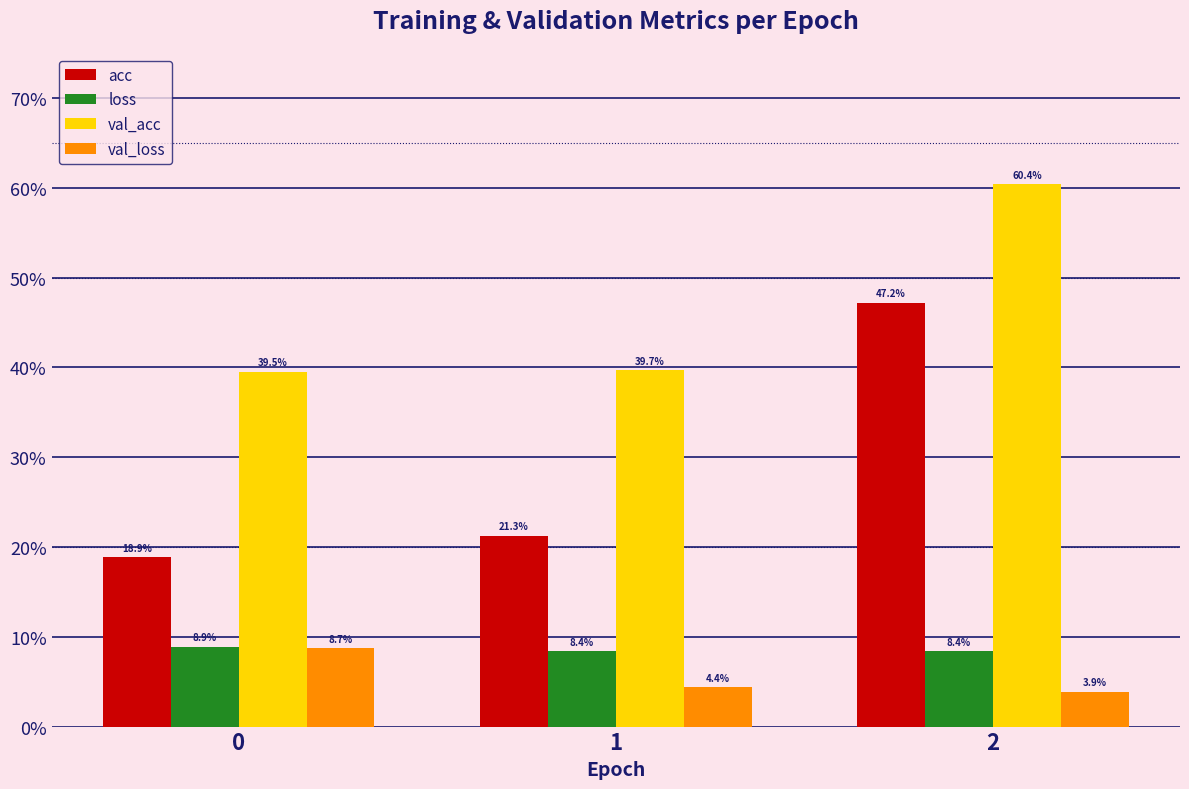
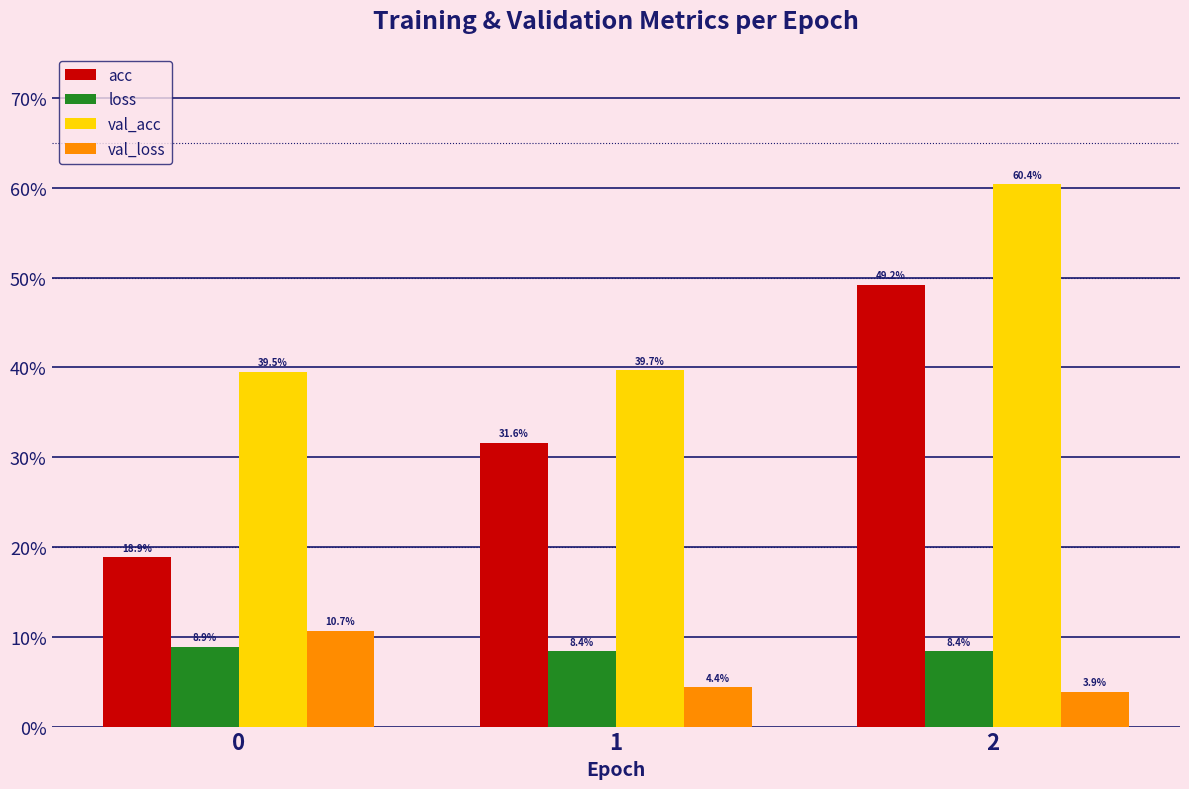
val_loss, 0: 8.7% -> 10.7%
acc, 1: 21.3% -> 31.6%
acc, 2: 47.2% -> 49.2%
